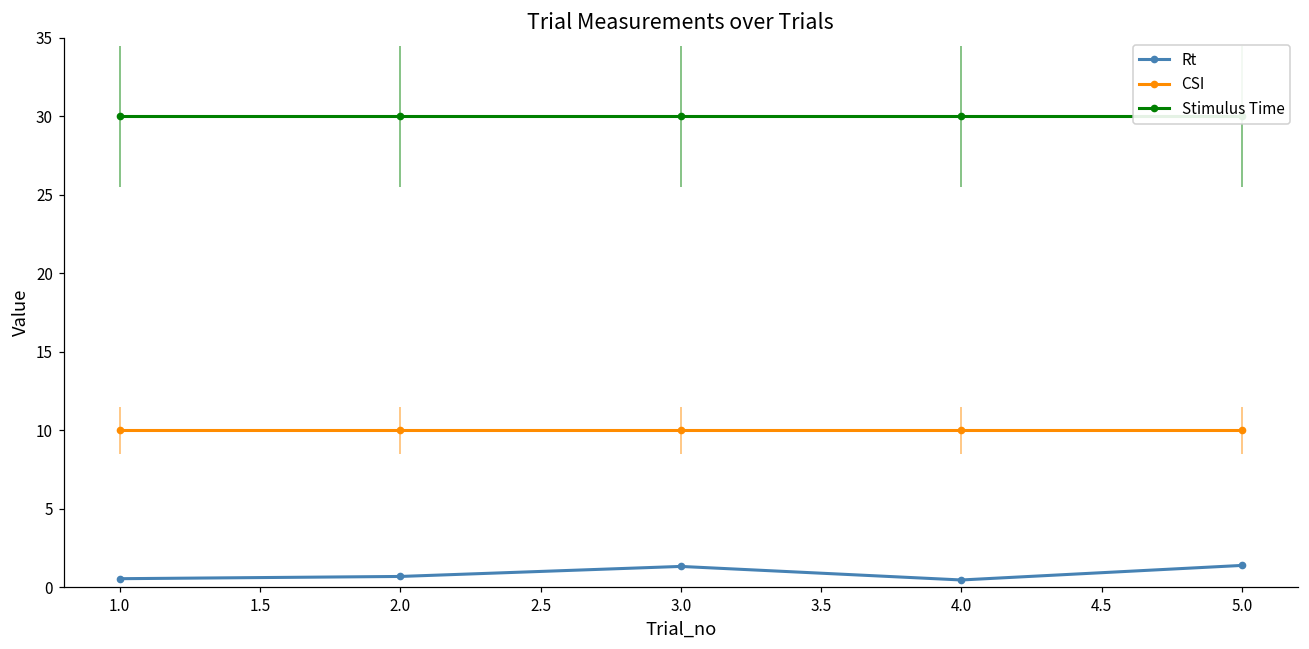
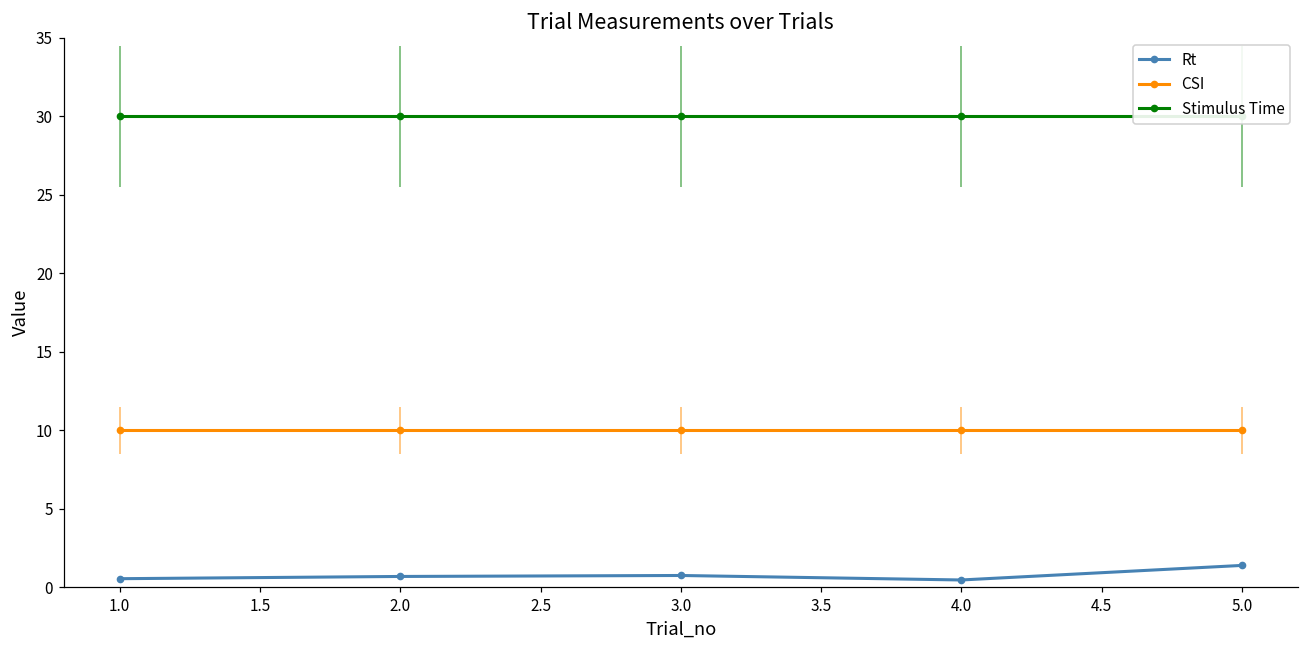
Rt, 3.0: 1.3 -> 0.7
